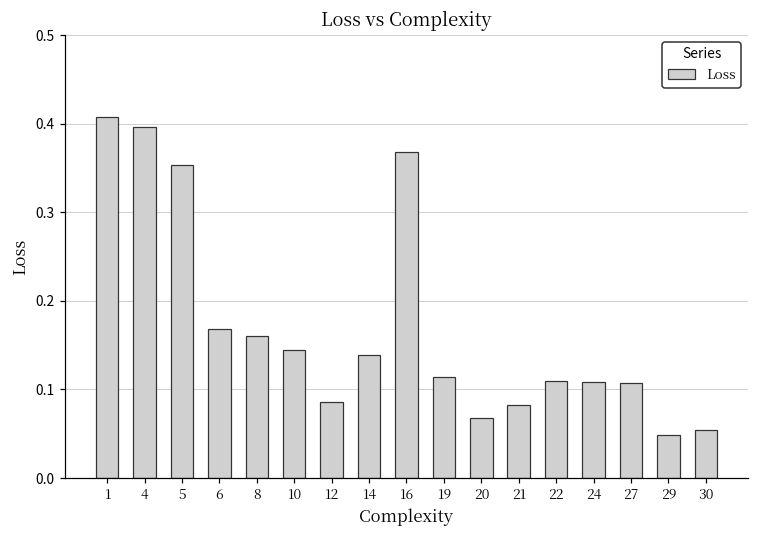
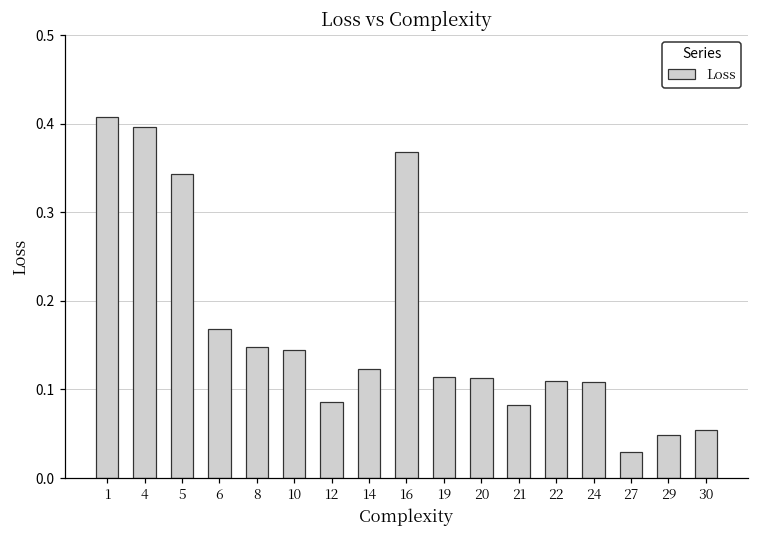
5: 0.35 -> 0.34
8: 0.16 -> 0.15
14: 0.14 -> 0.12
20: 0.07 -> 0.11
27: 0.11 -> 0.03
